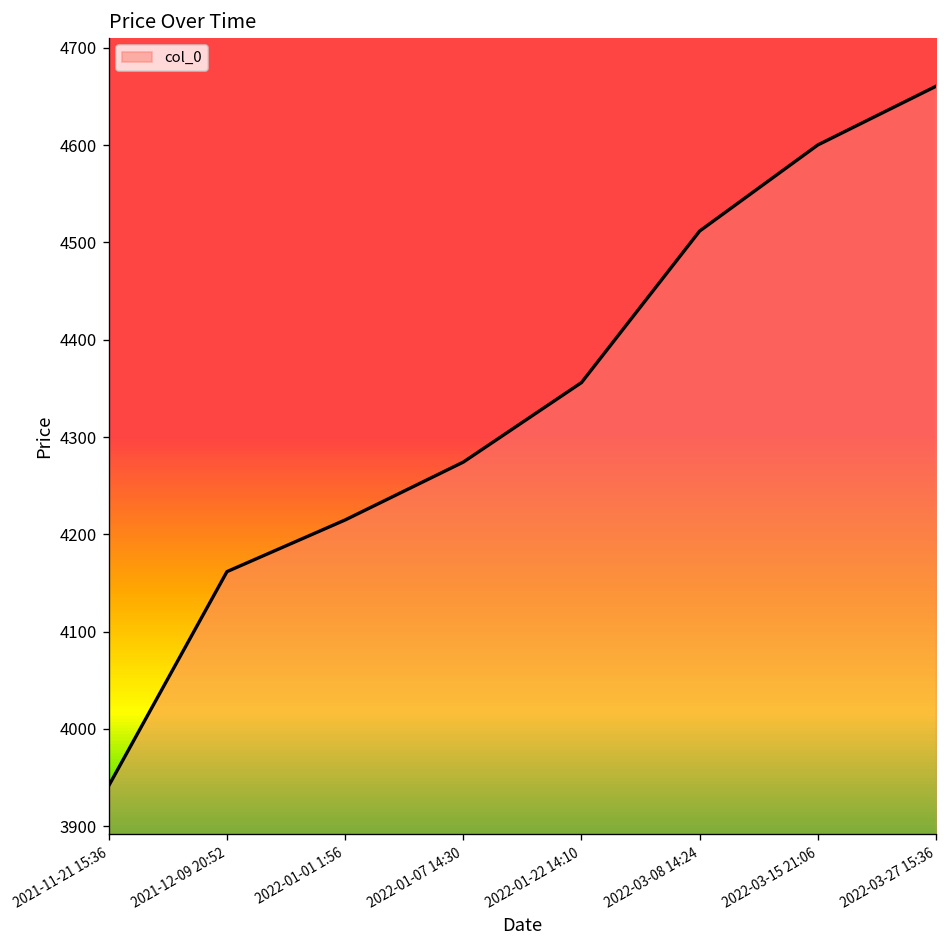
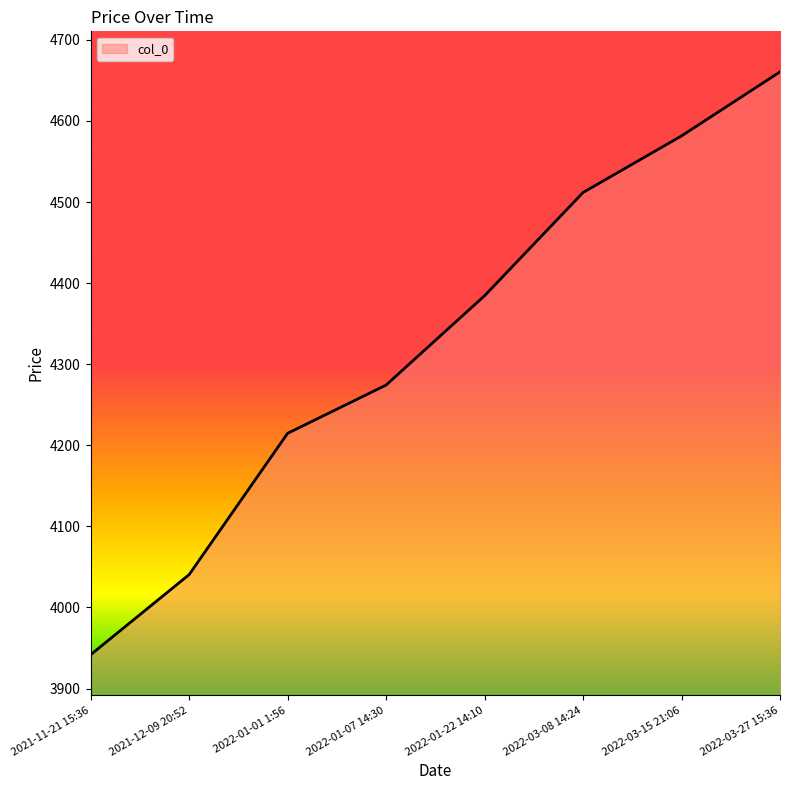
2021-12-09 20:52: 4160 -> 4040
2022-01-22 14:10: 4360 -> 4380
2022-03-15 21:06: 4600 -> 4580
